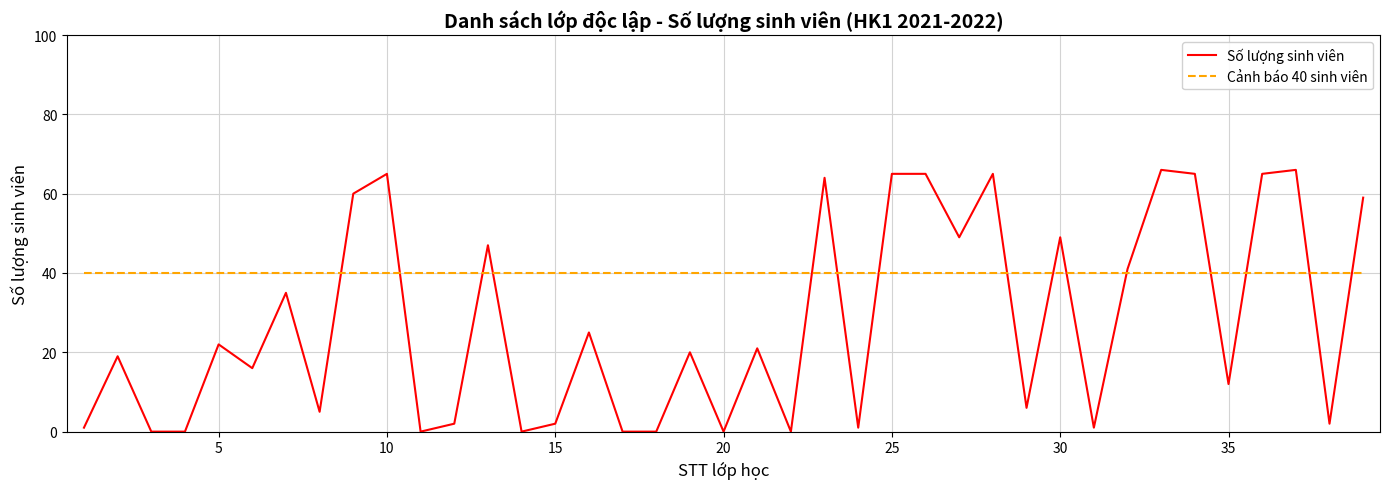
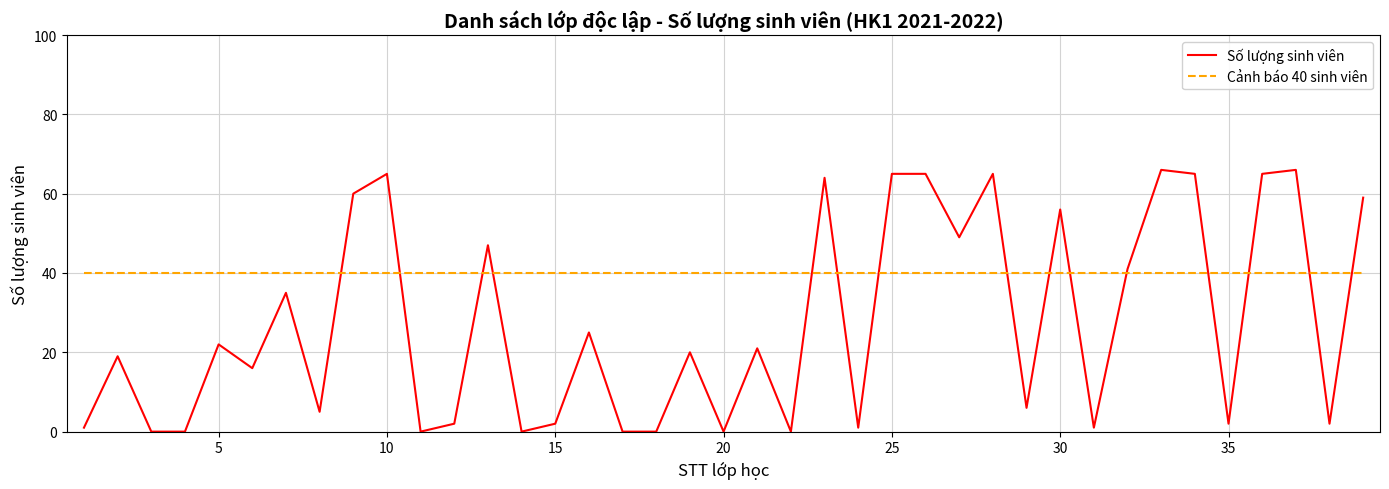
Số lượng sinh viên, 30: 49 -> 56
Số lượng sinh viên, 35: 12 -> 2
